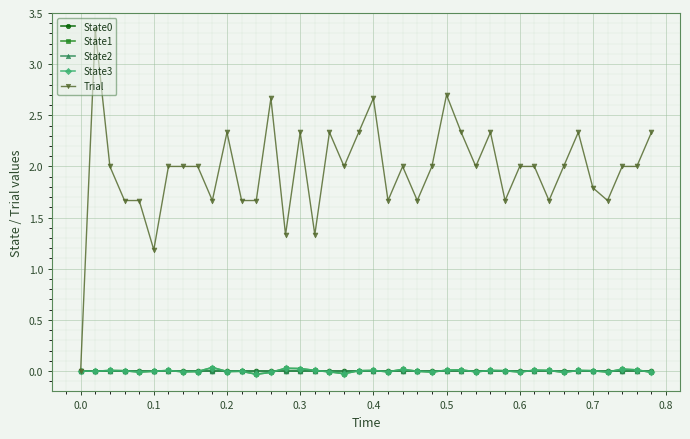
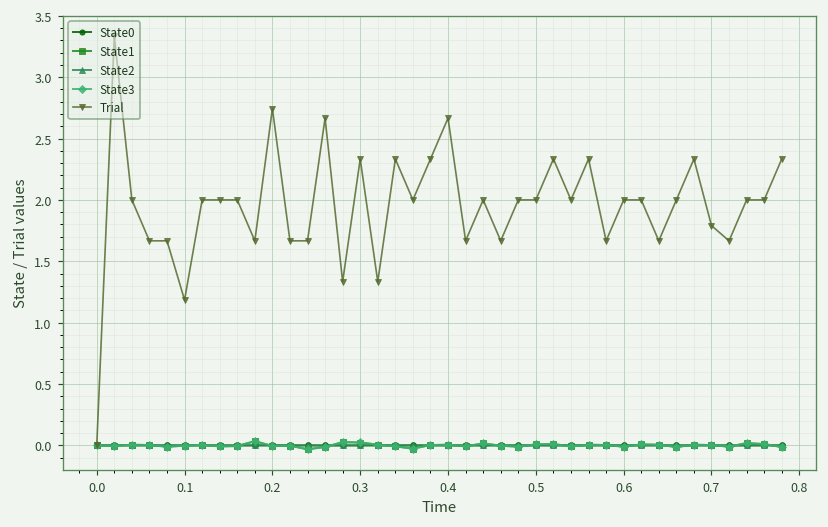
Trial, 0.2: 2.33 -> 2.74
Trial, 0.5: 2.7 -> 2.0
